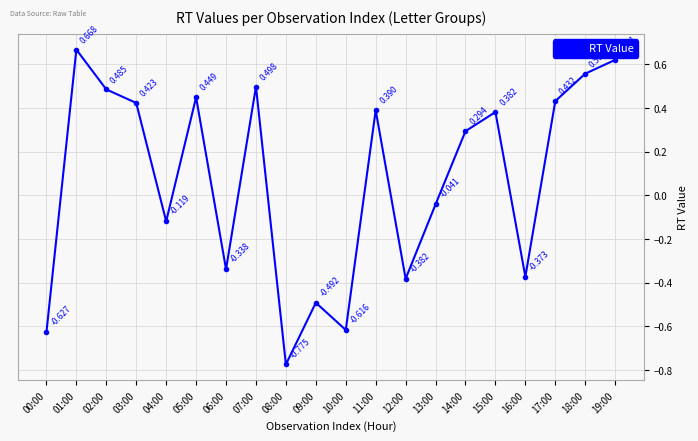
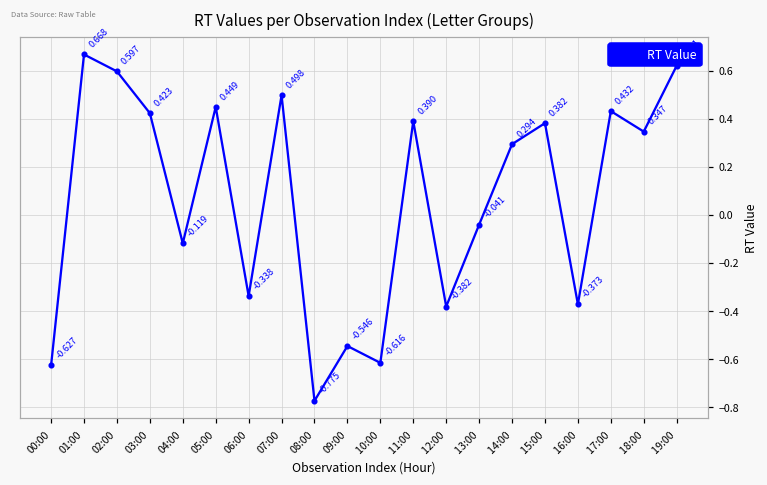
02:00: 0.485 -> 0.597
09:00: -0.492 -> -0.546
18:00: 0.558 -> 0.347
